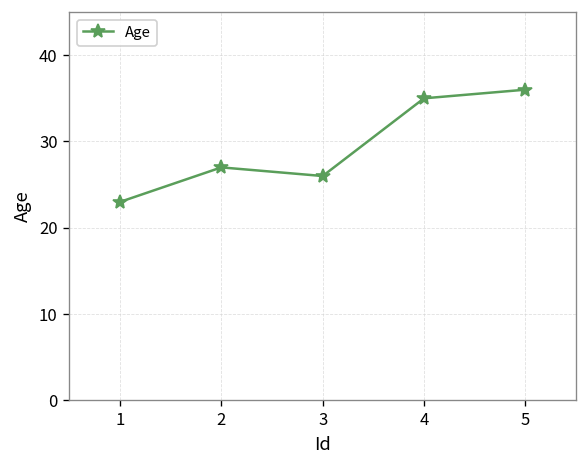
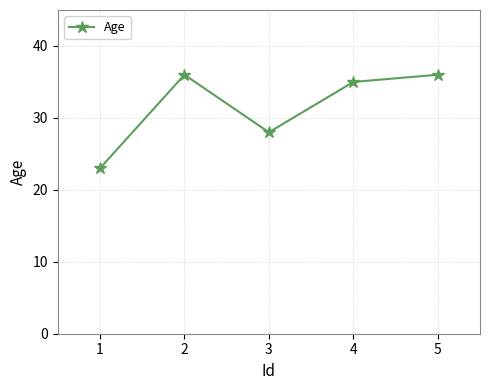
2: 27 -> 36
3: 26 -> 28
